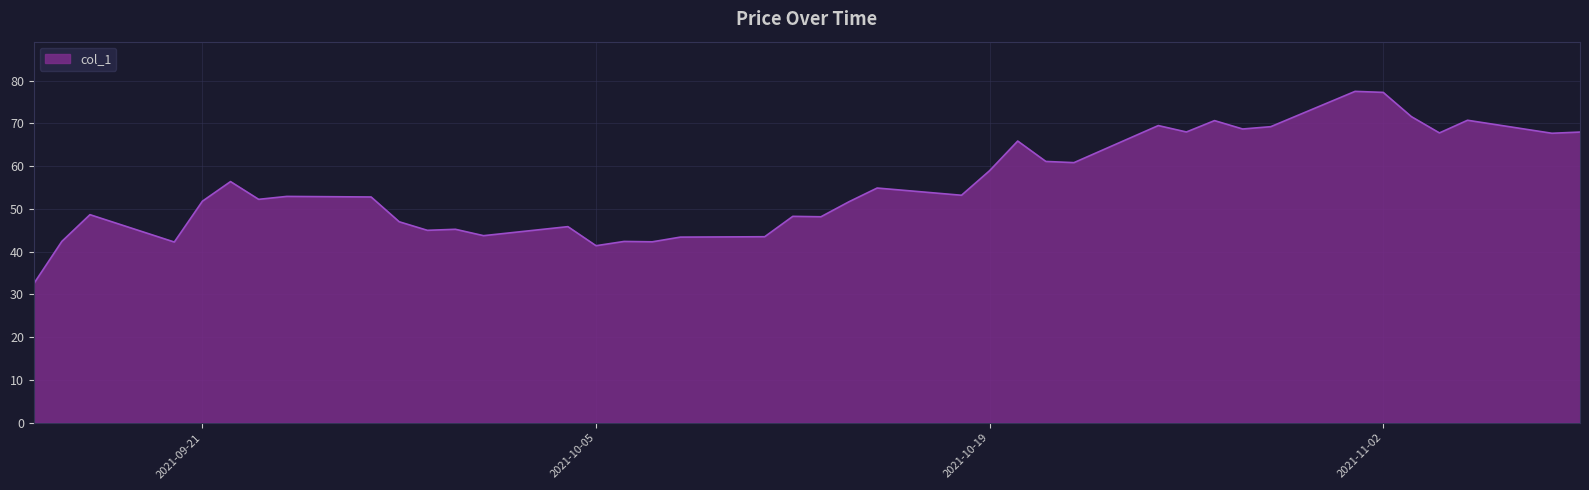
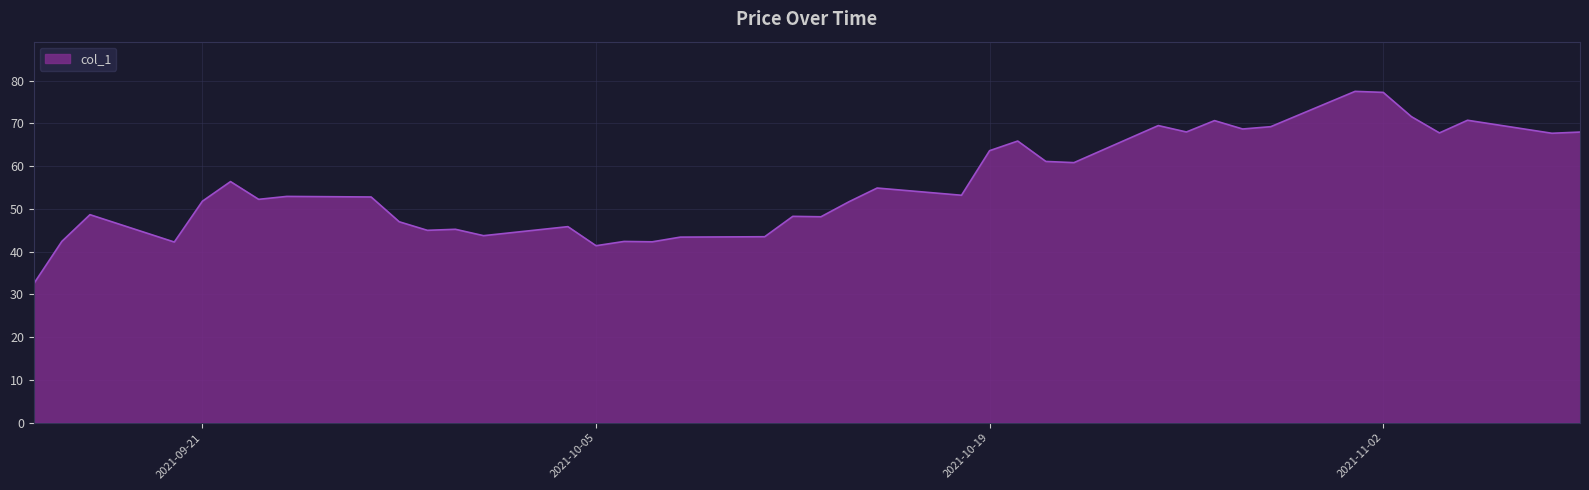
2021-10-19: 59 -> 64
